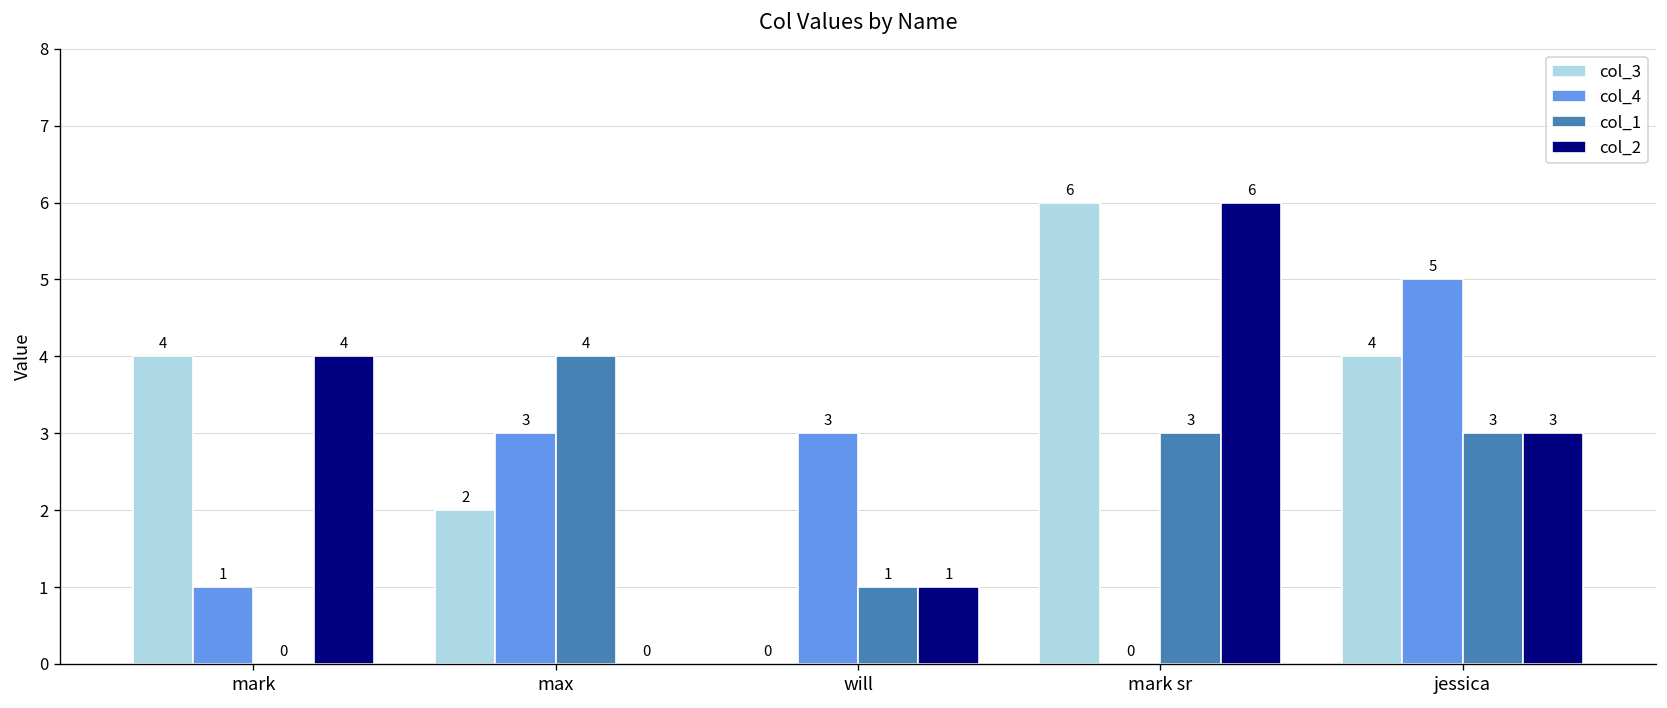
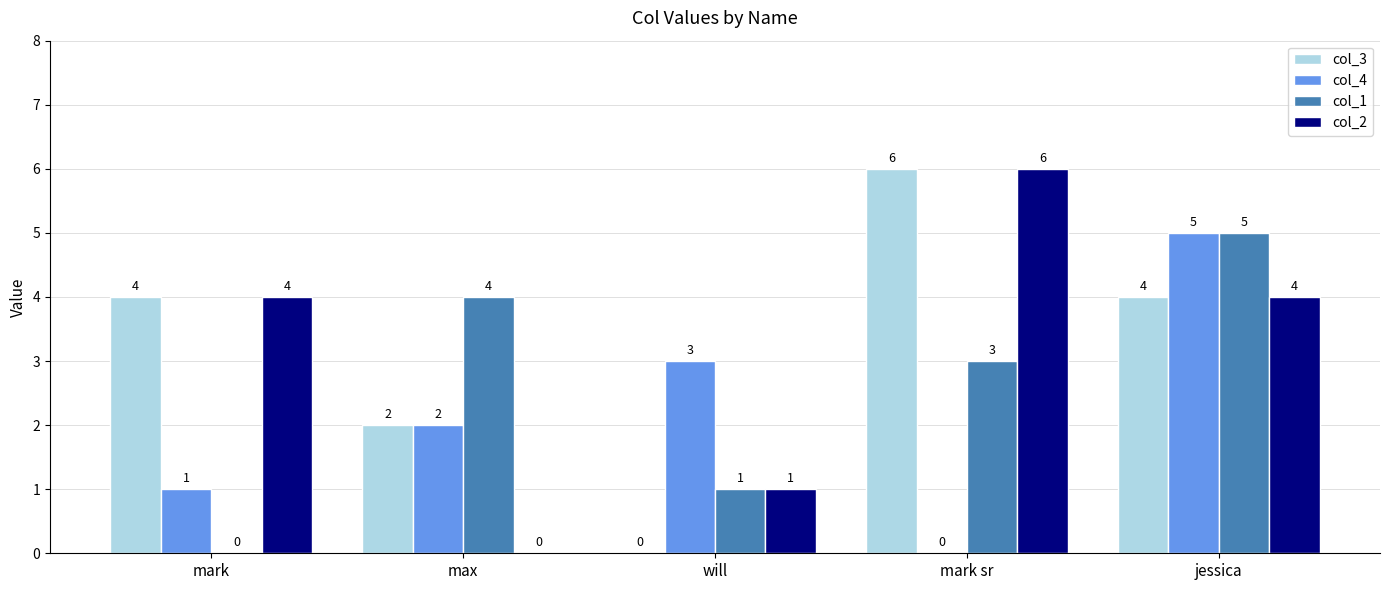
col_4, max: 3 -> 2
col_1, jessica: 3 -> 5
col_2, jessica: 3 -> 4
